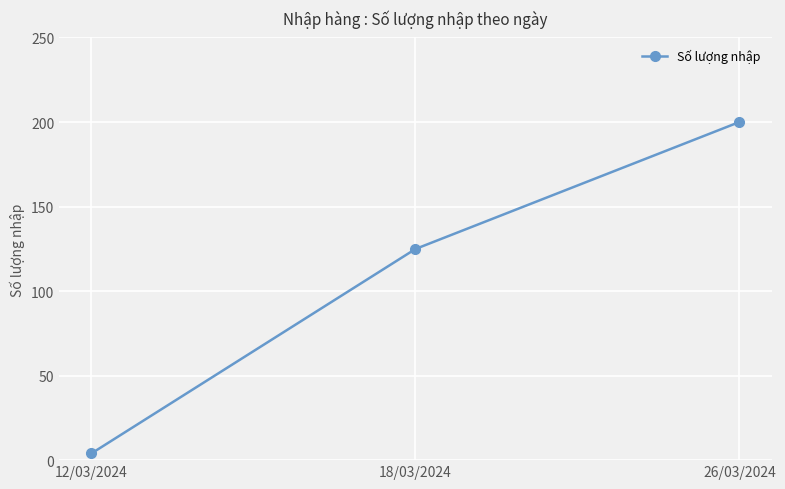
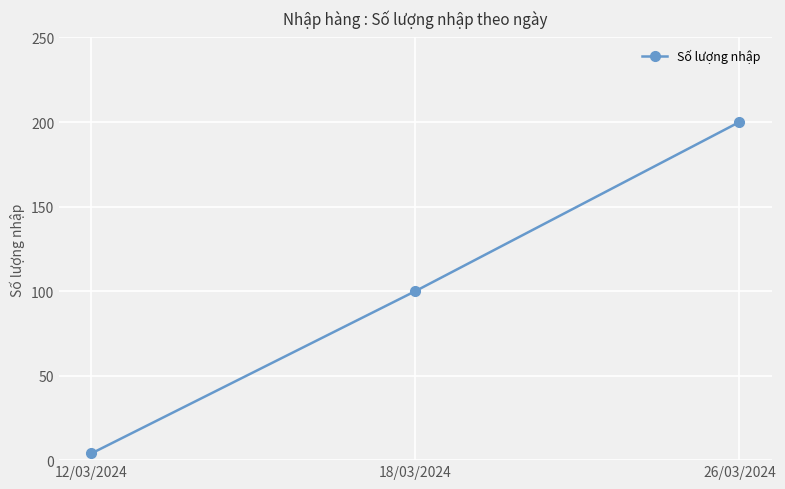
18/03/2024: 125 -> 100
